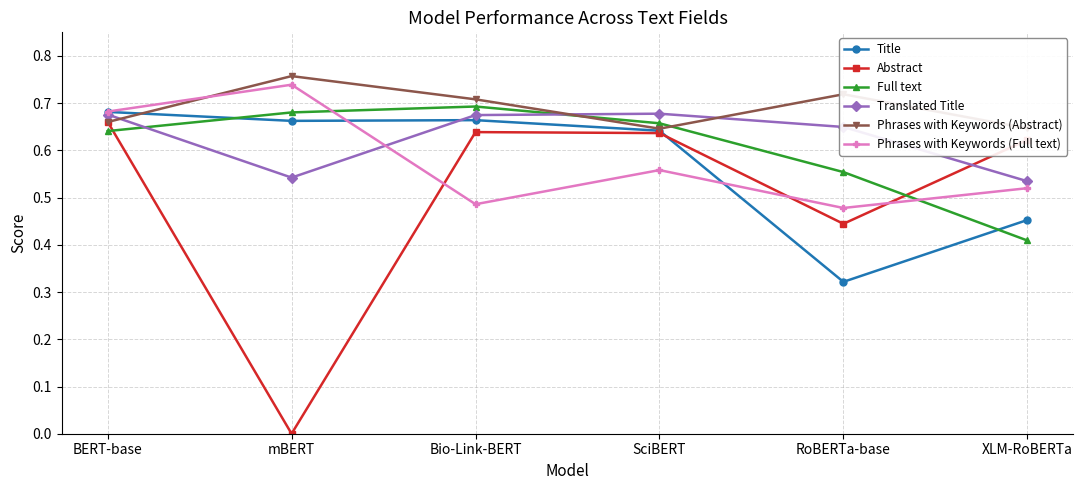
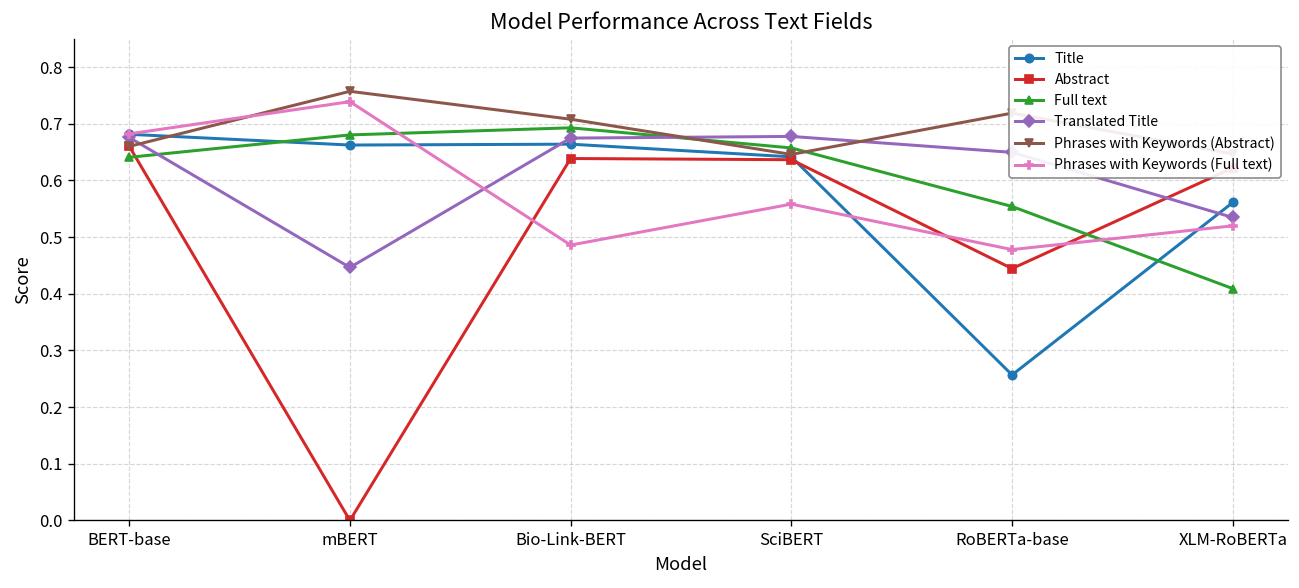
Translated Title, mBERT: 0.54 -> 0.45
Title, RoBERTa-base: 0.32 -> 0.26
Title, XLM-RoBERTa: 0.45 -> 0.56
